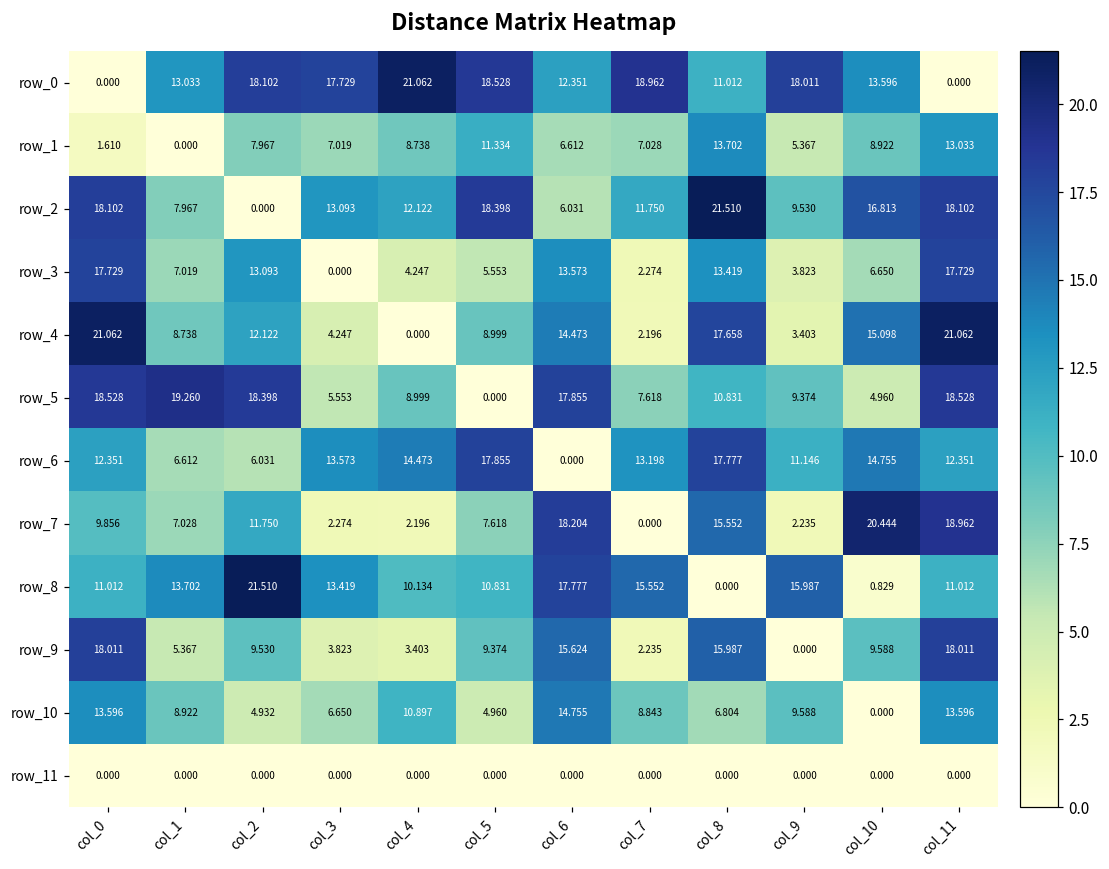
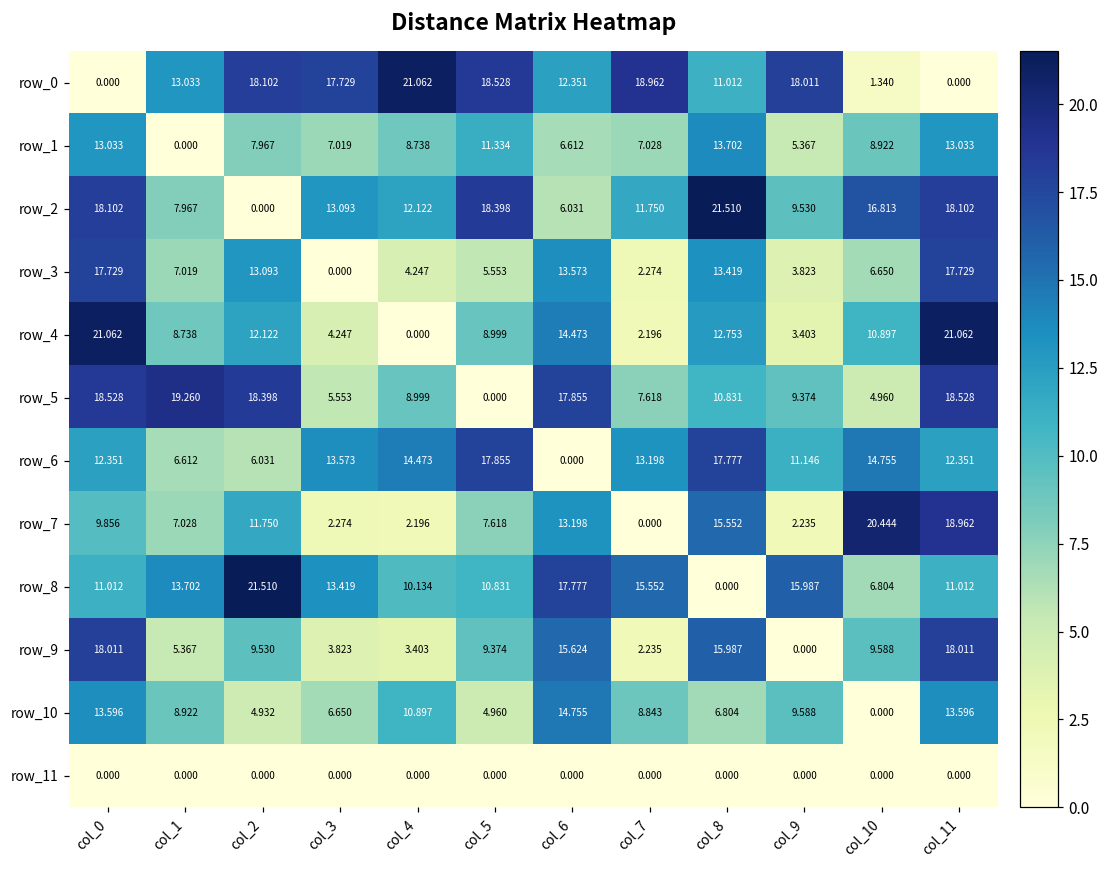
row_0, col_10: 13.596 -> 1.340
row_1, col_0: 1.610 -> 13.033
row_4, col_8: 17.658 -> 12.753
row_4, col_10: 15.098 -> 10.897
row_7, col_6: 18.204 -> 13.198
row_8, col_10: 0.829 -> 6.804
